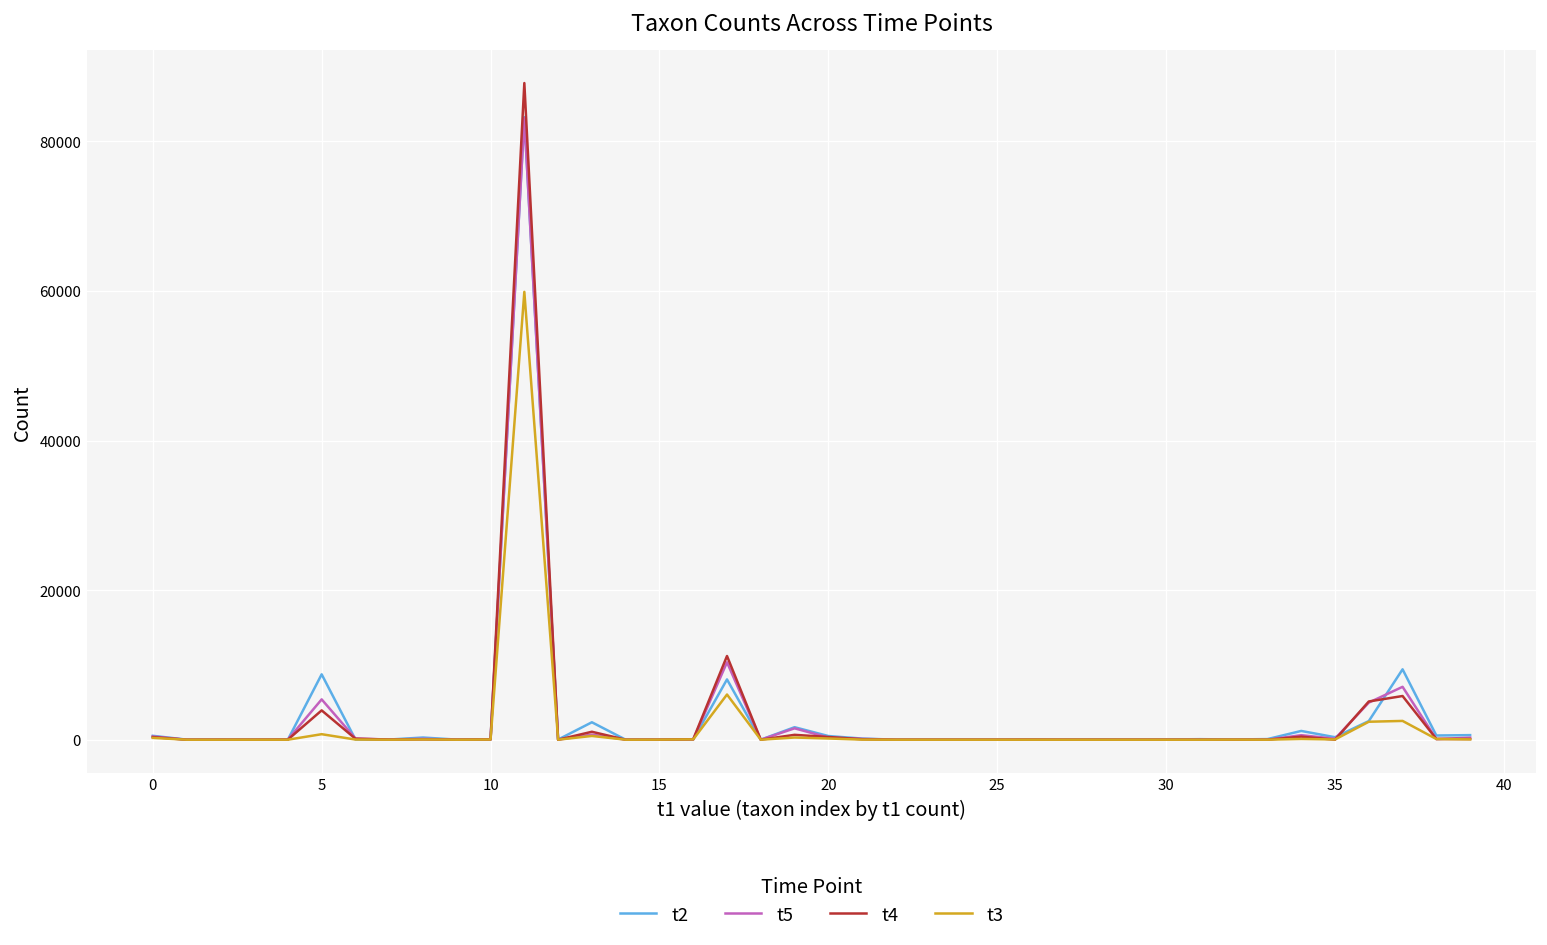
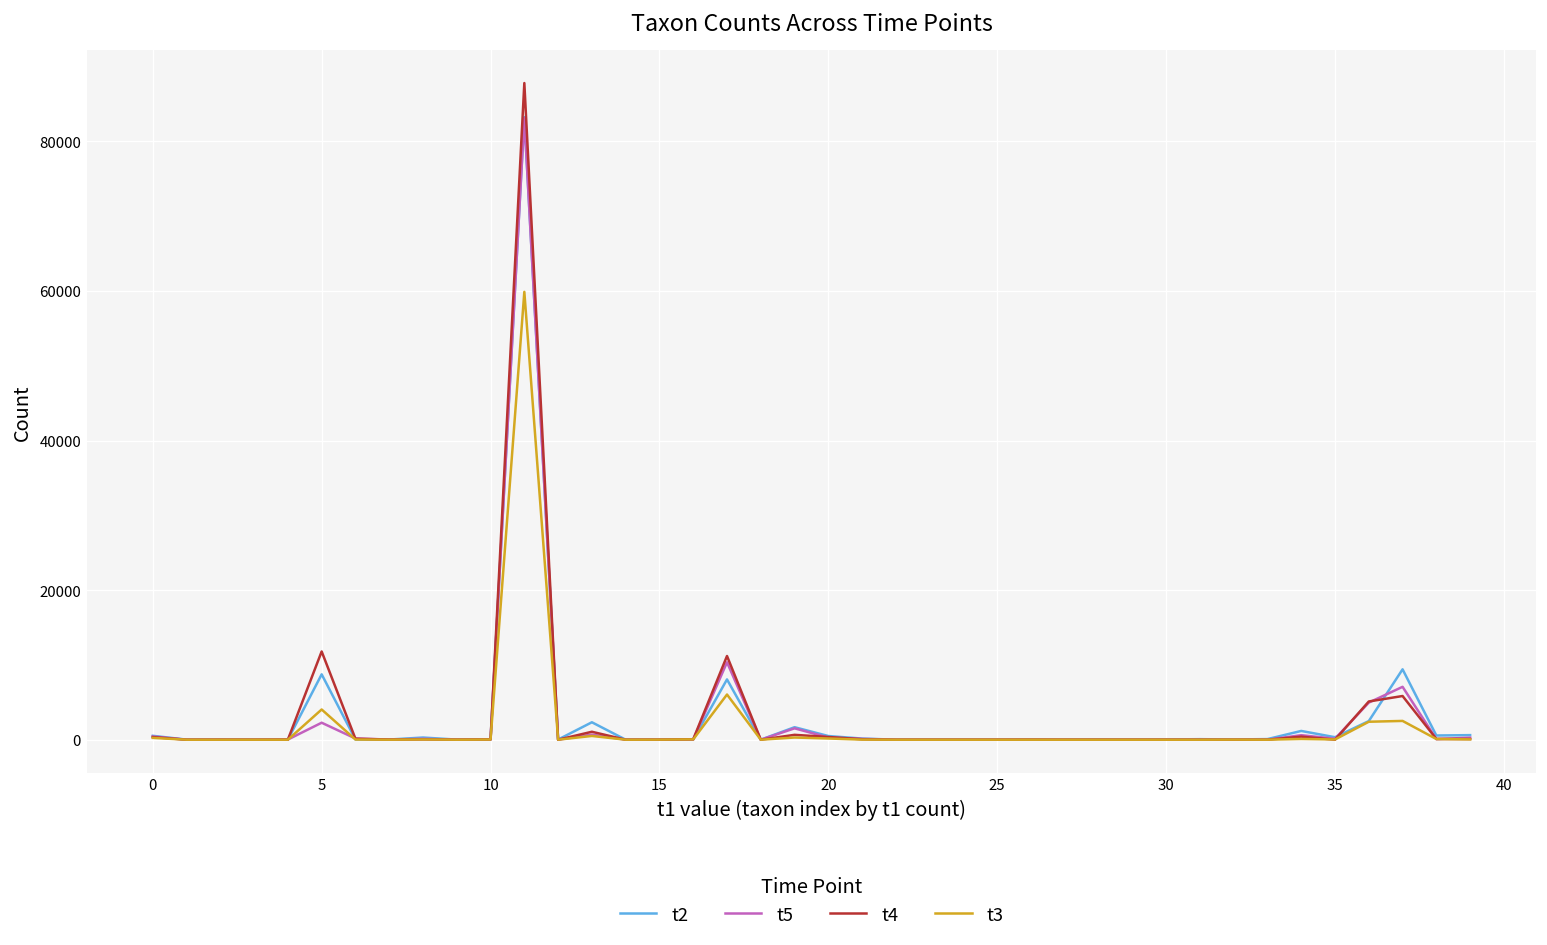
t5, 5: 5000 -> 2000
t4, 5: 4000 -> 12000
t3, 5: 1000 -> 4000
